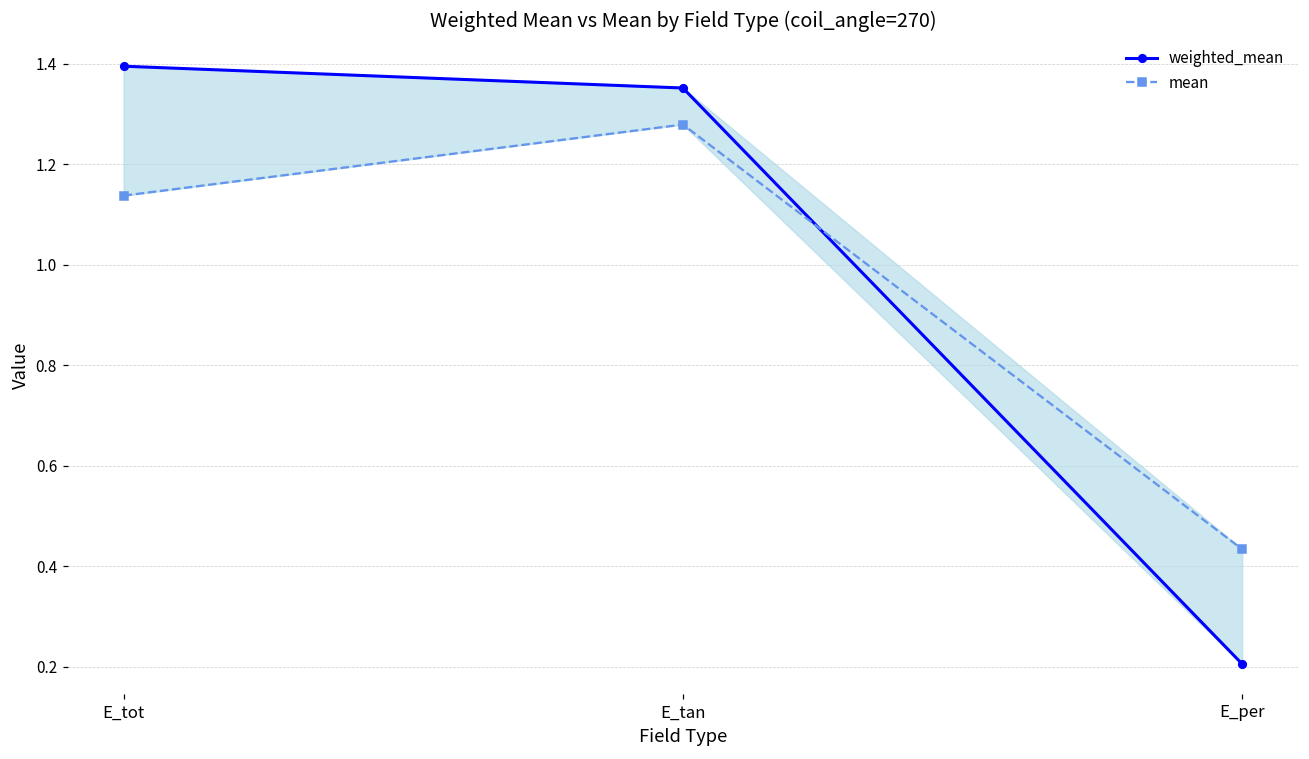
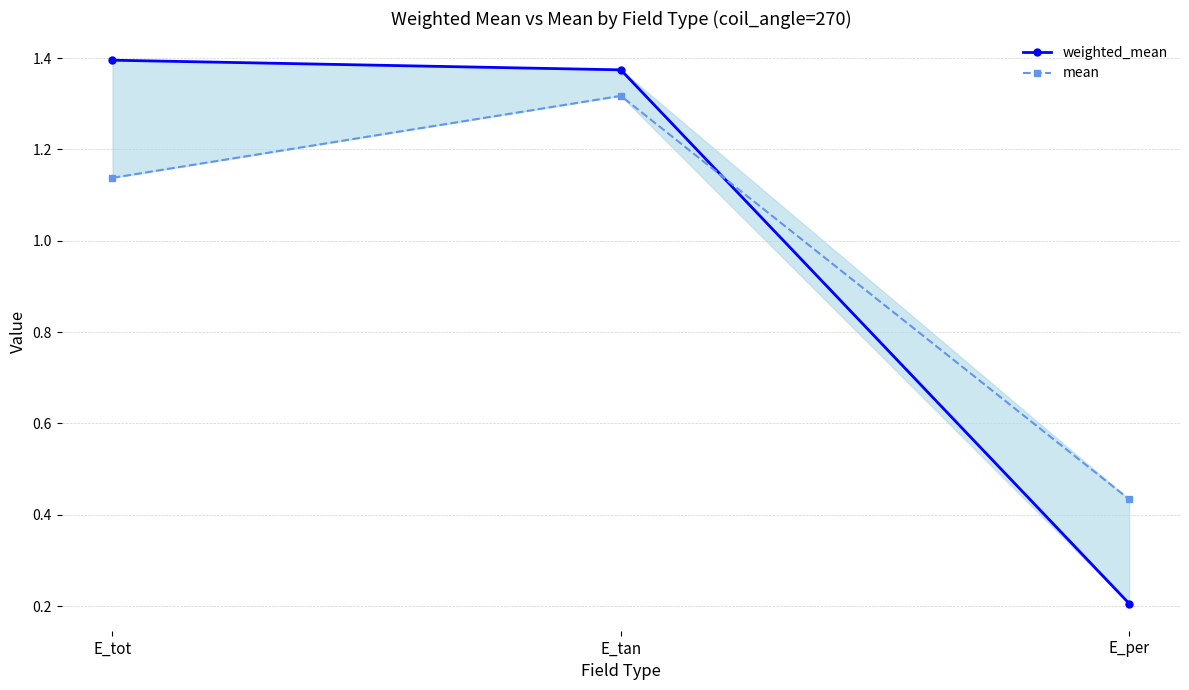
weighted_mean, E_tan: 1.35 -> 1.37
mean, E_tan: 1.28 -> 1.32
